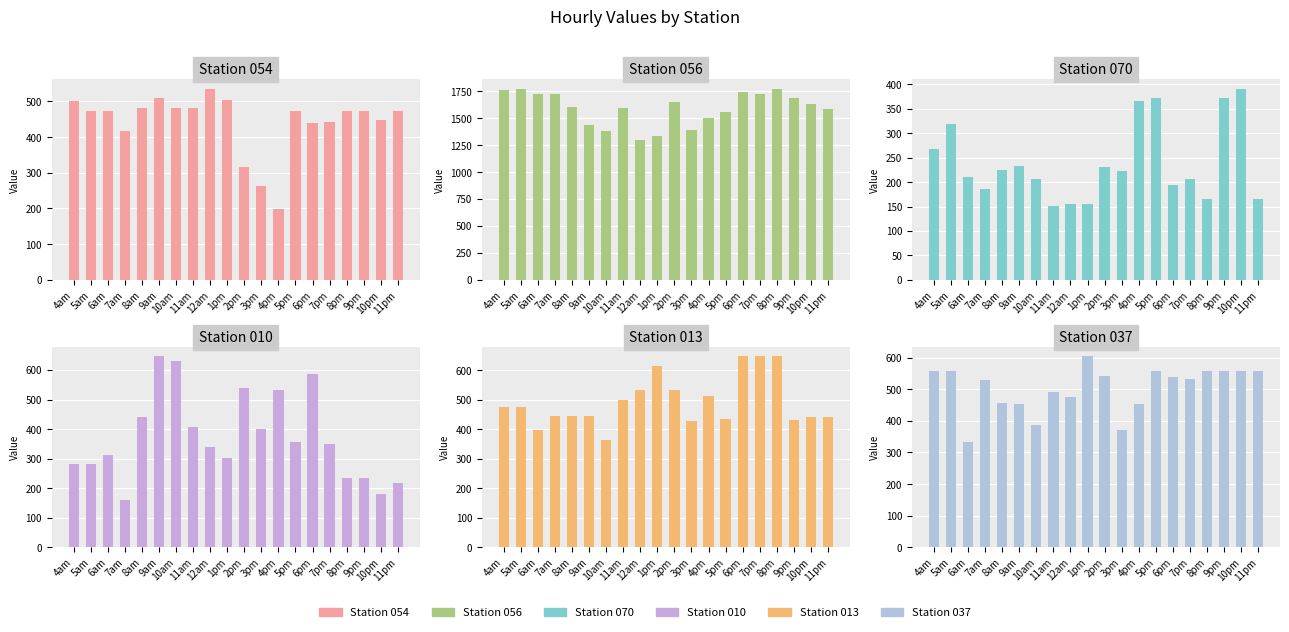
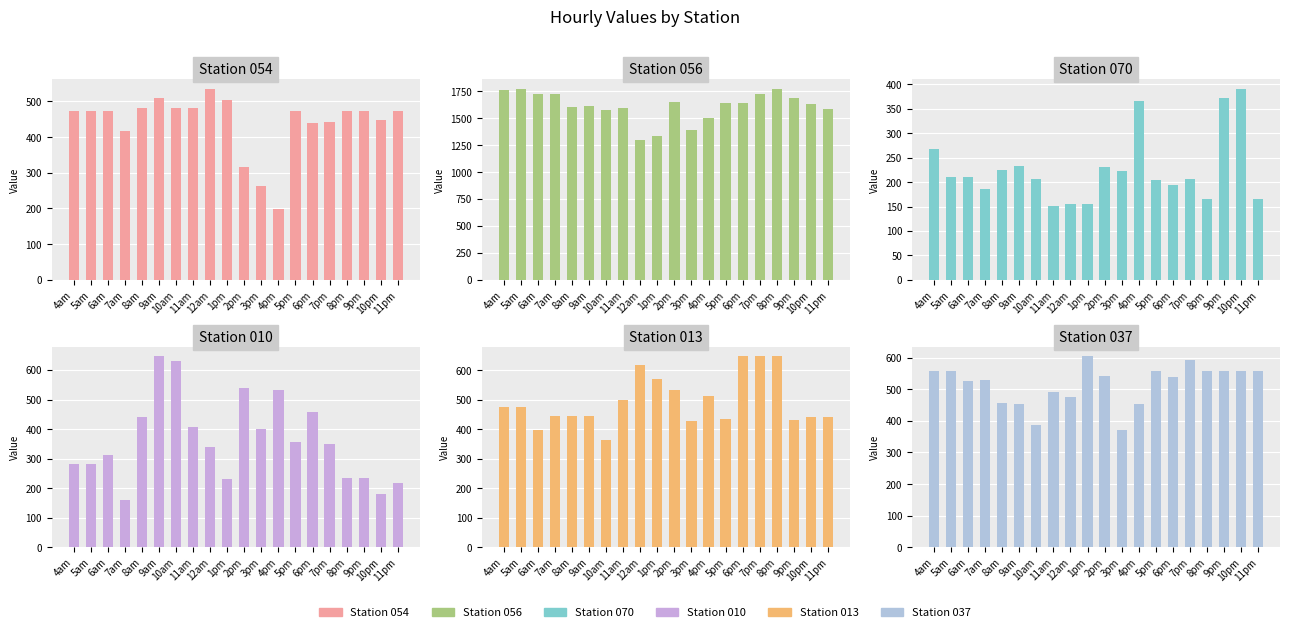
Station 054, 4am: 500 -> 470
Station 056, 9am: 1430 -> 1610
Station 056, 10am: 1380 -> 1580
Station 056, 5pm: 1550 -> 1640
Station 056, 6pm: 1740 -> 1640
Station 070, 5am: 320 -> 210
Station 070, 5pm: 370 -> 200
Station 010, 1pm: 300 -> 230
Station 010, 6pm: 590 -> 460
Station 013, 12am: 530 -> 620
Station 013, 1pm: 620 -> 570
Station 037, 6am: 330 -> 530
Station 037, 7pm: 530 -> 590
